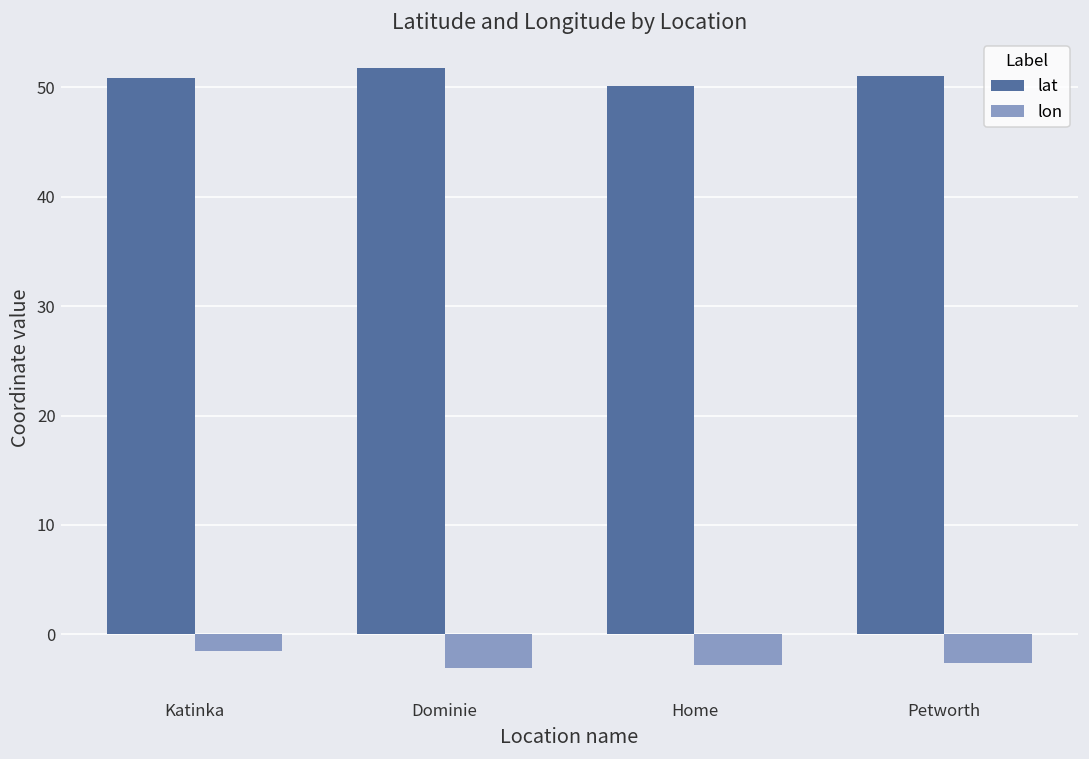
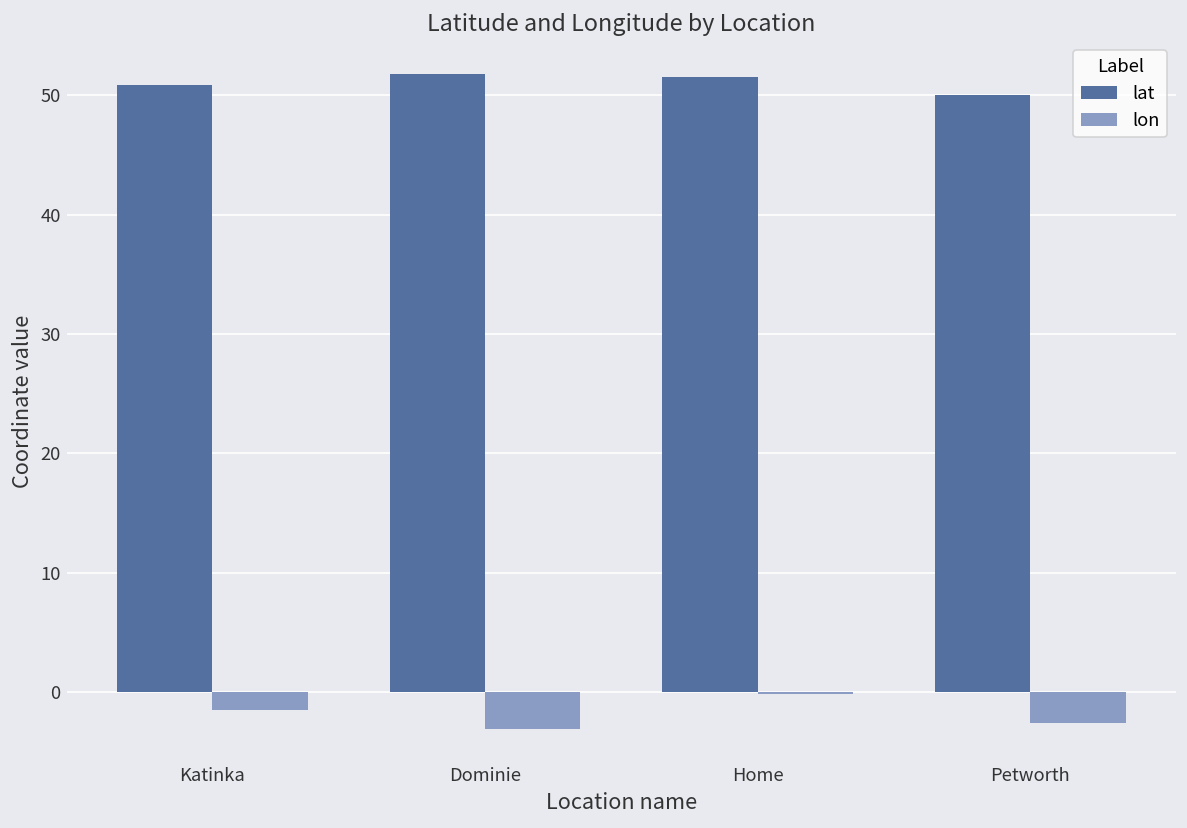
lat, Home: 50 -> 52
lon, Home: -3 -> 0
lat, Petworth: 51 -> 50
